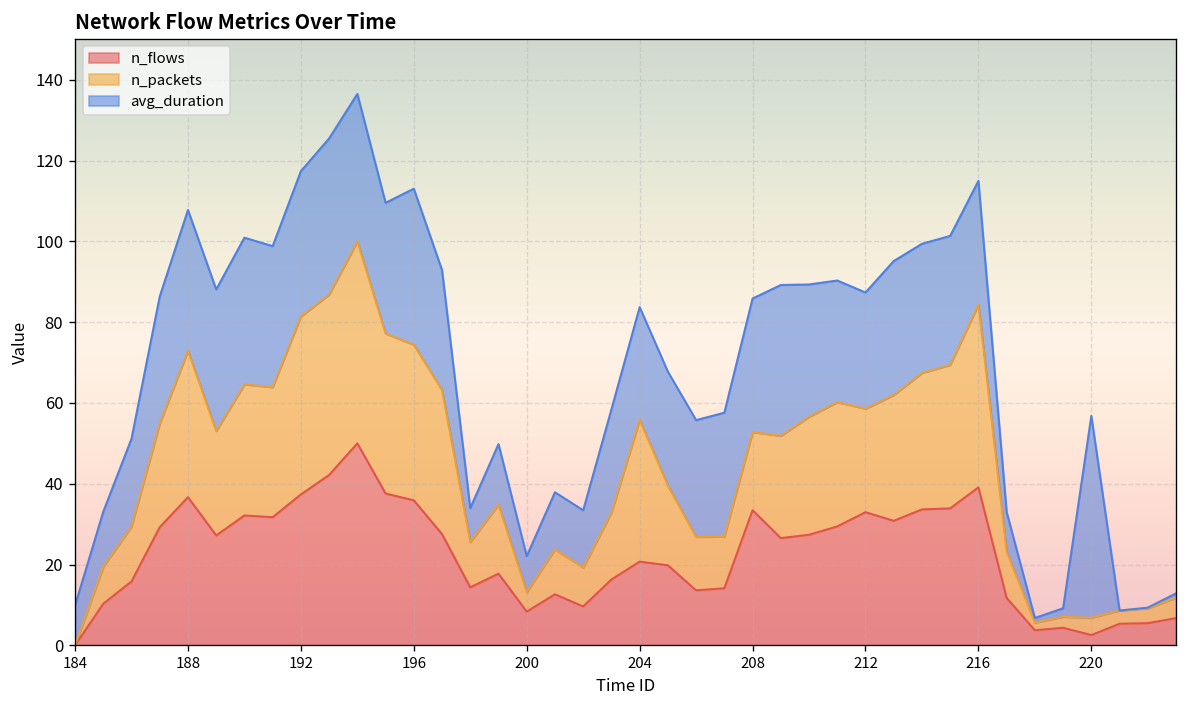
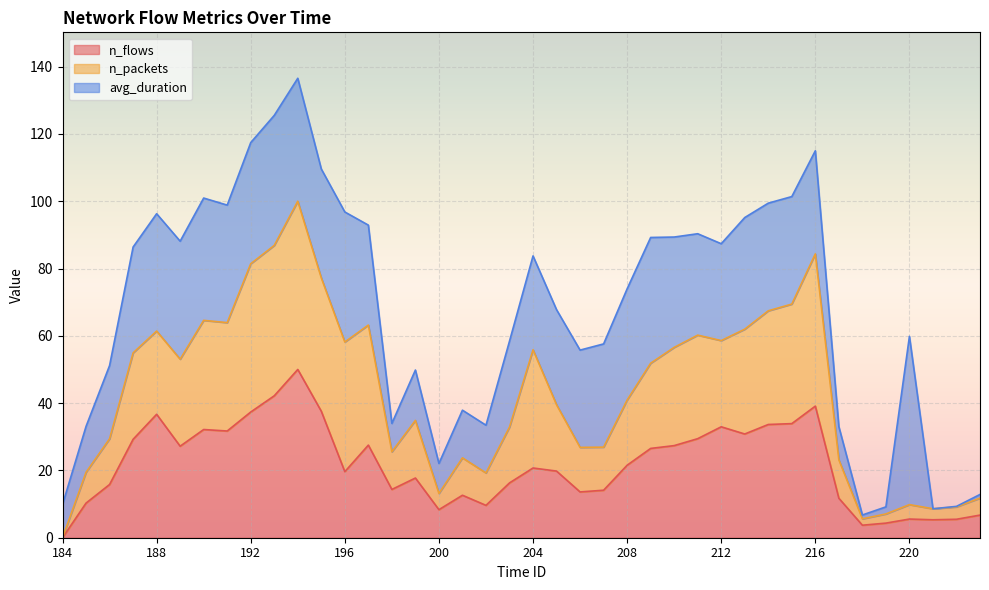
n_packets, 188: 36 -> 25
n_flows, 196: 36 -> 20
n_flows, 208: 33 -> 22
n_flows, 220: 3 -> 6
